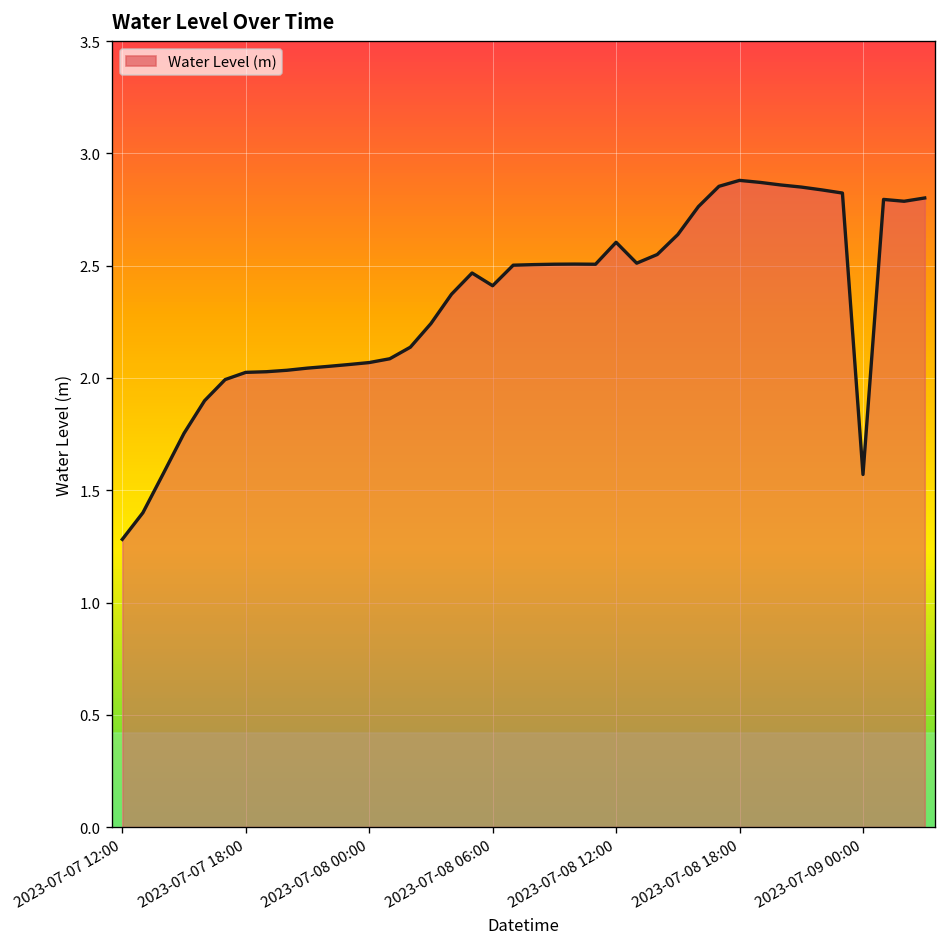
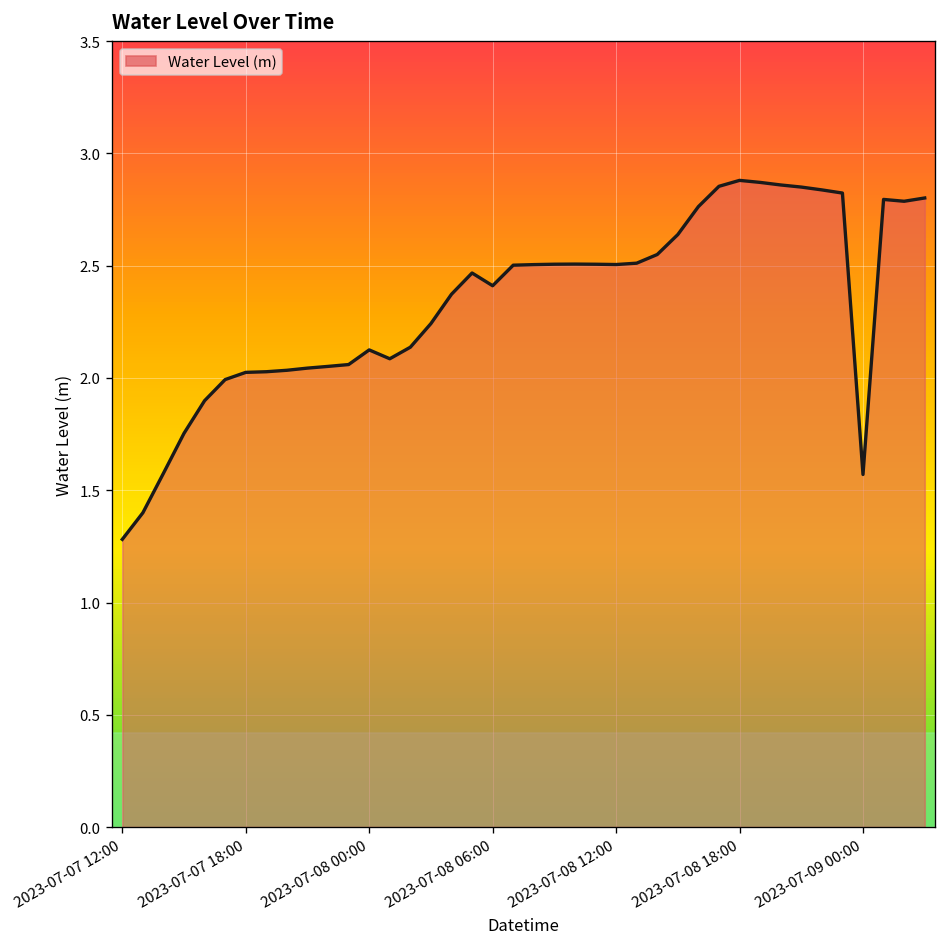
2023-07-08 00:00: 2.07 -> 2.12
2023-07-08 12:00: 2.60 -> 2.51
